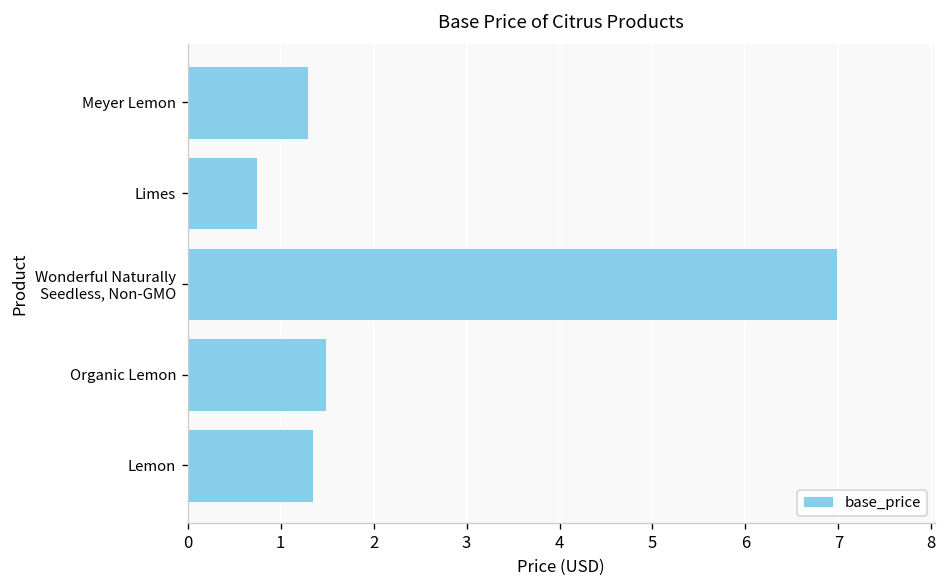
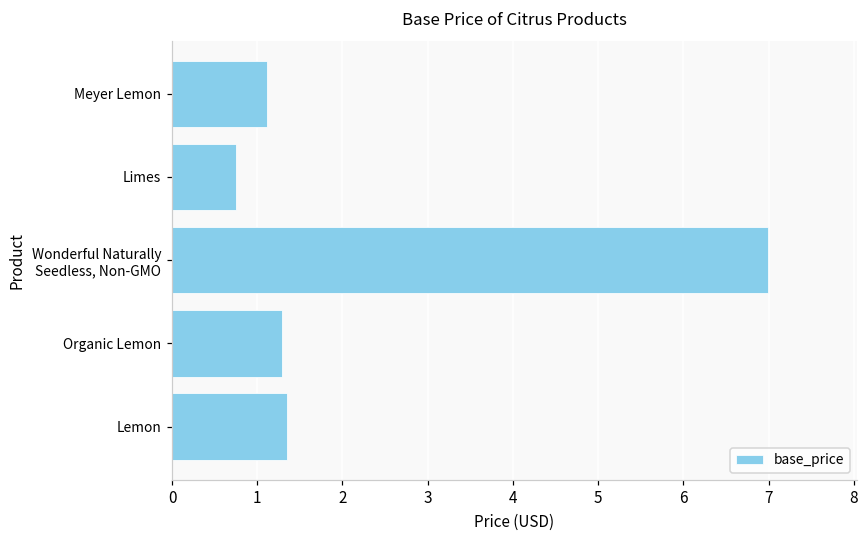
Meyer Lemon: 1.3 -> 1.1
Organic Lemon: 1.5 -> 1.3
